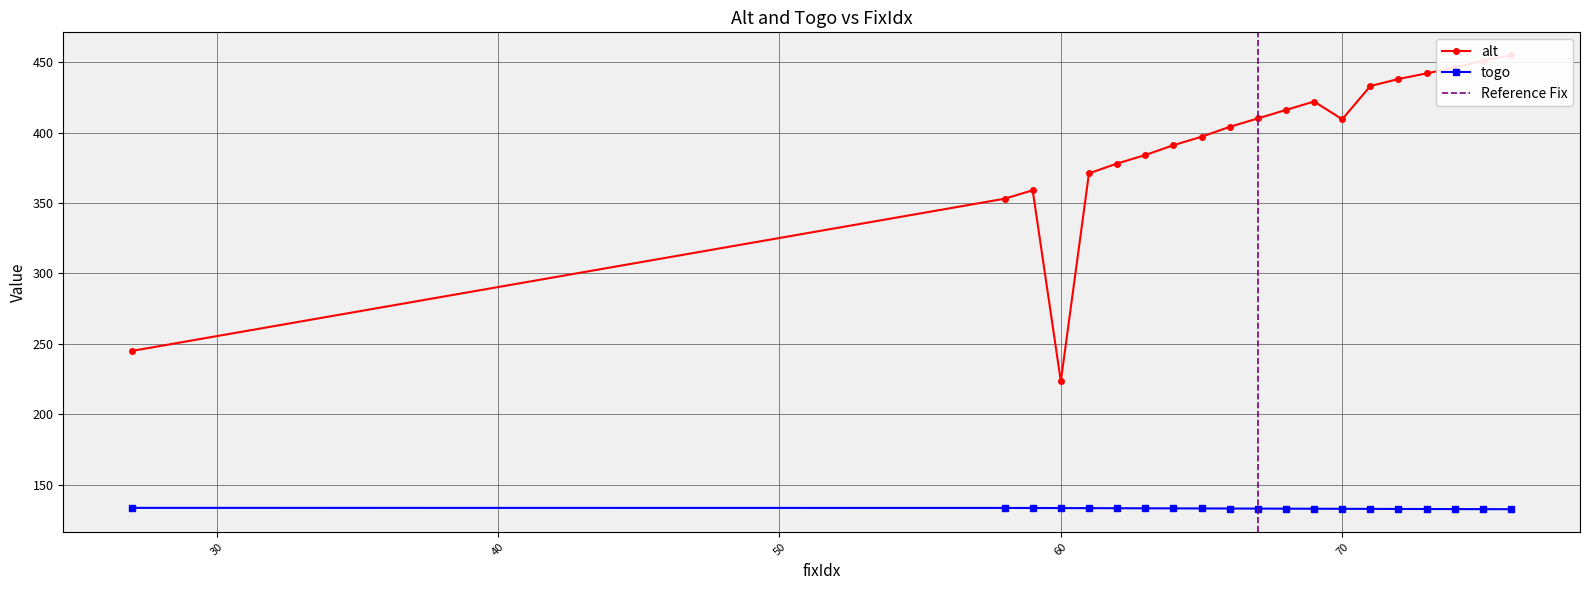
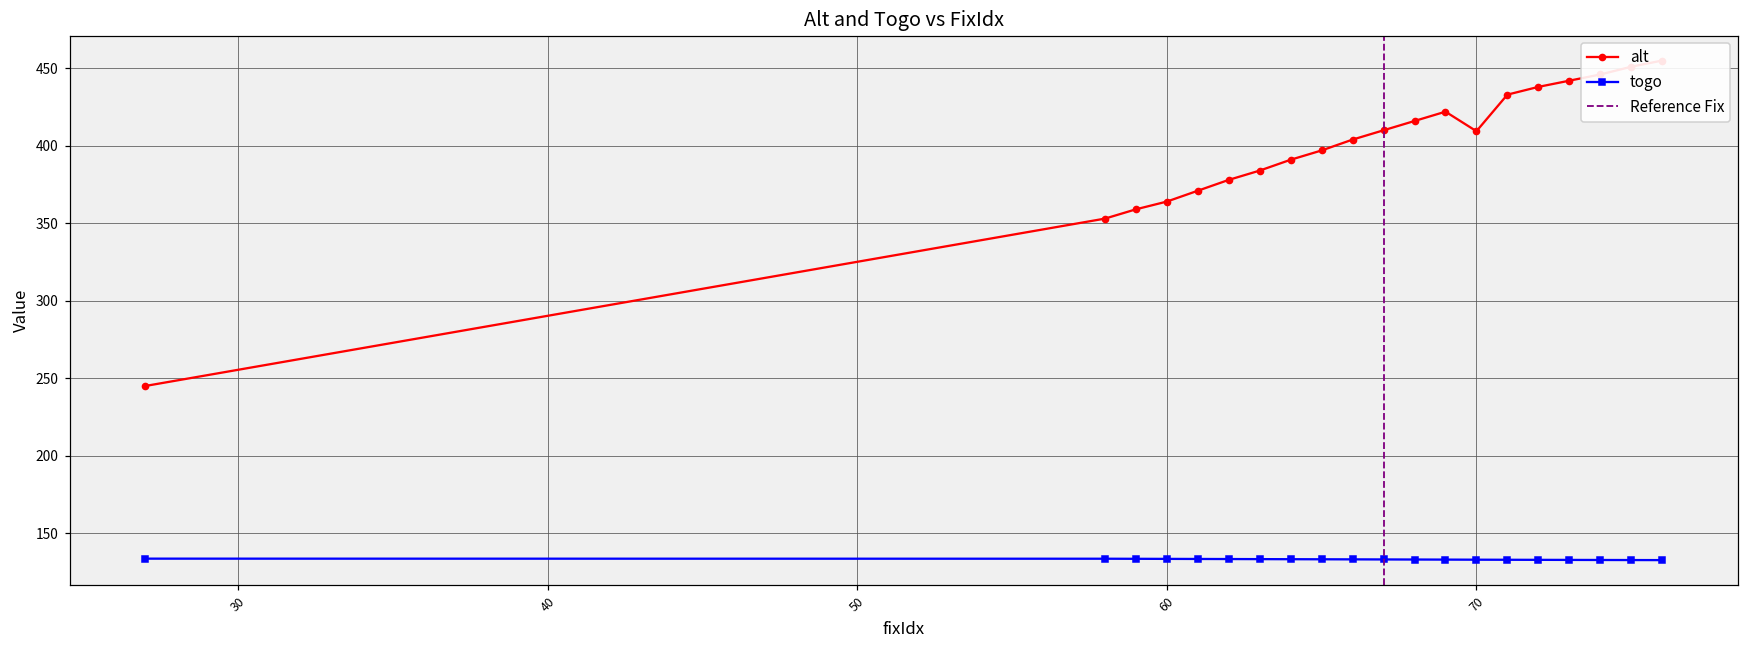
alt, 60: 223 -> 364
